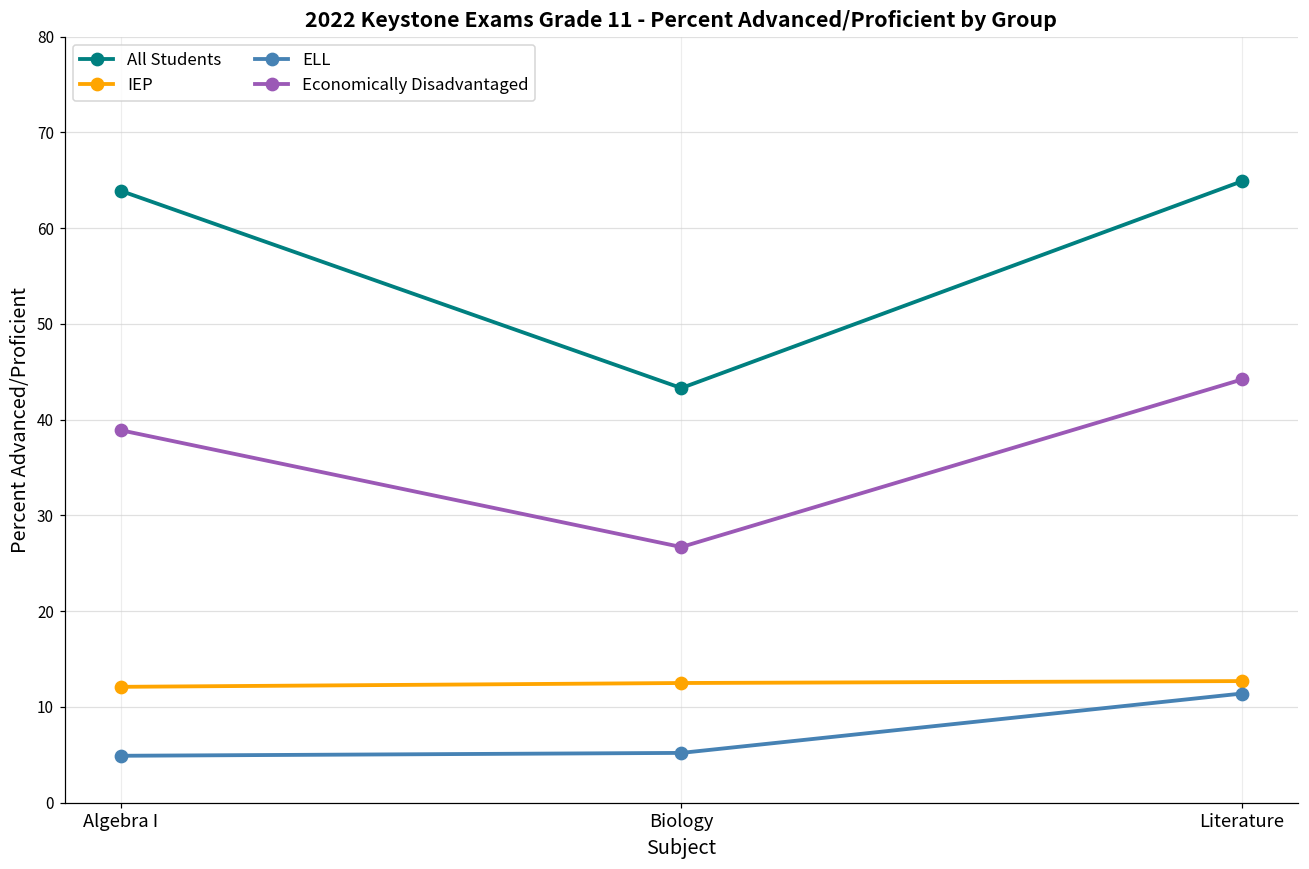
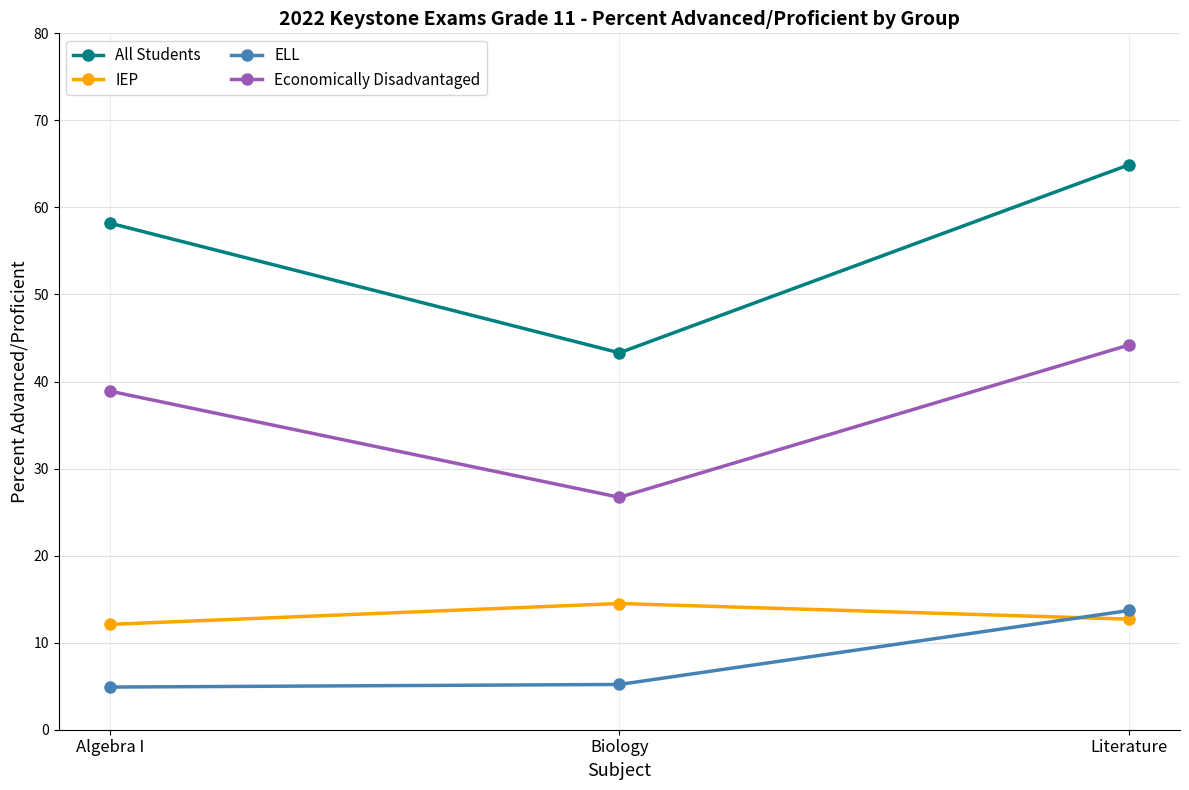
All Students, Algebra I: 64 -> 58
IEP, Biology: 13 -> 15
ELL, Literature: 11 -> 14
